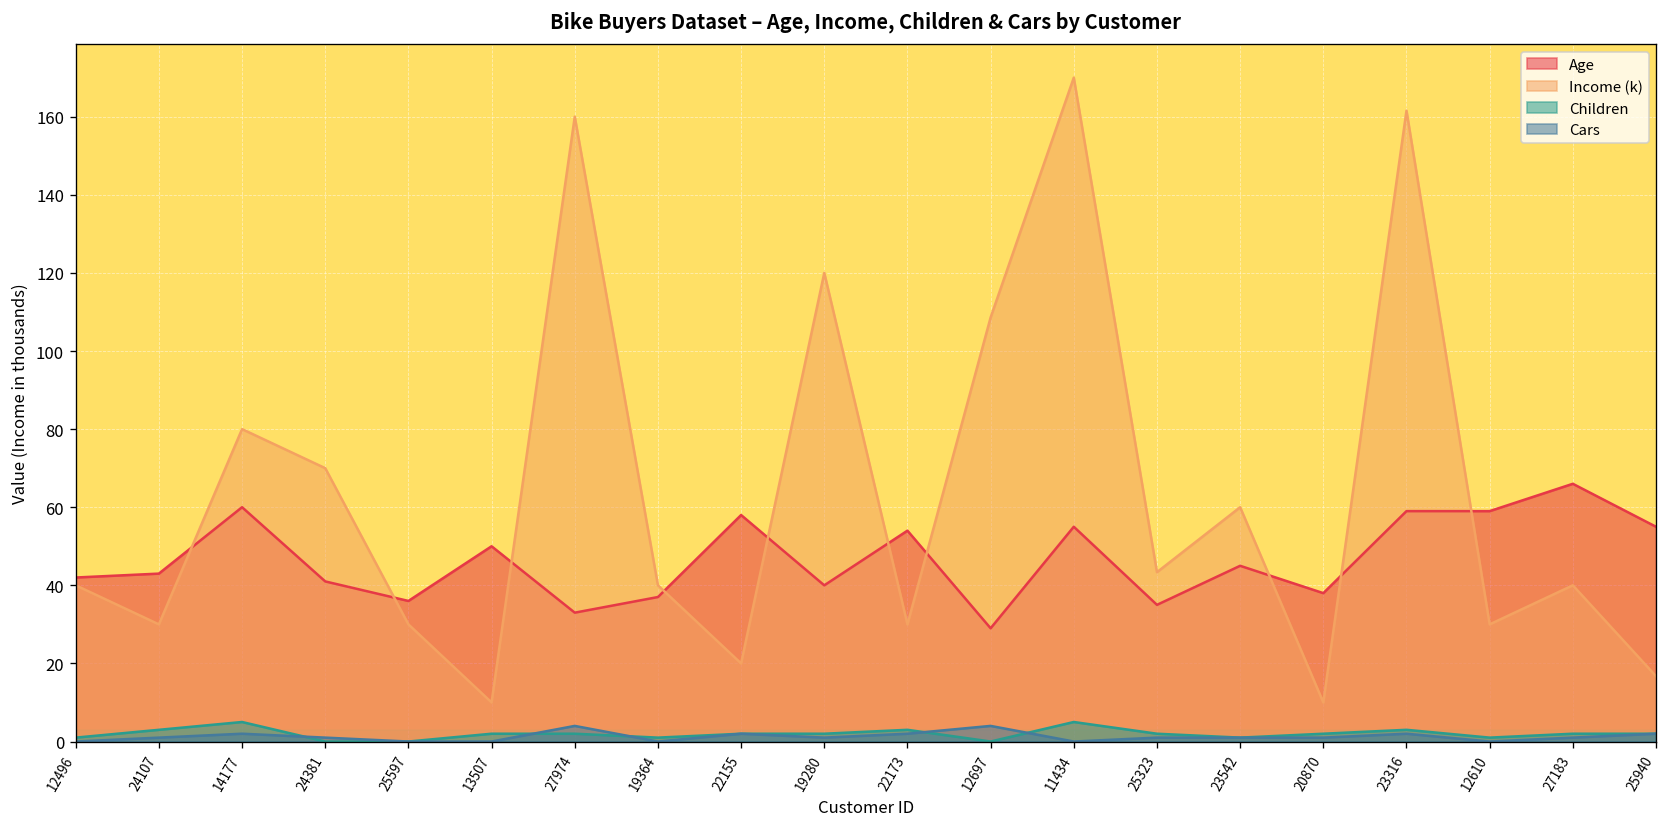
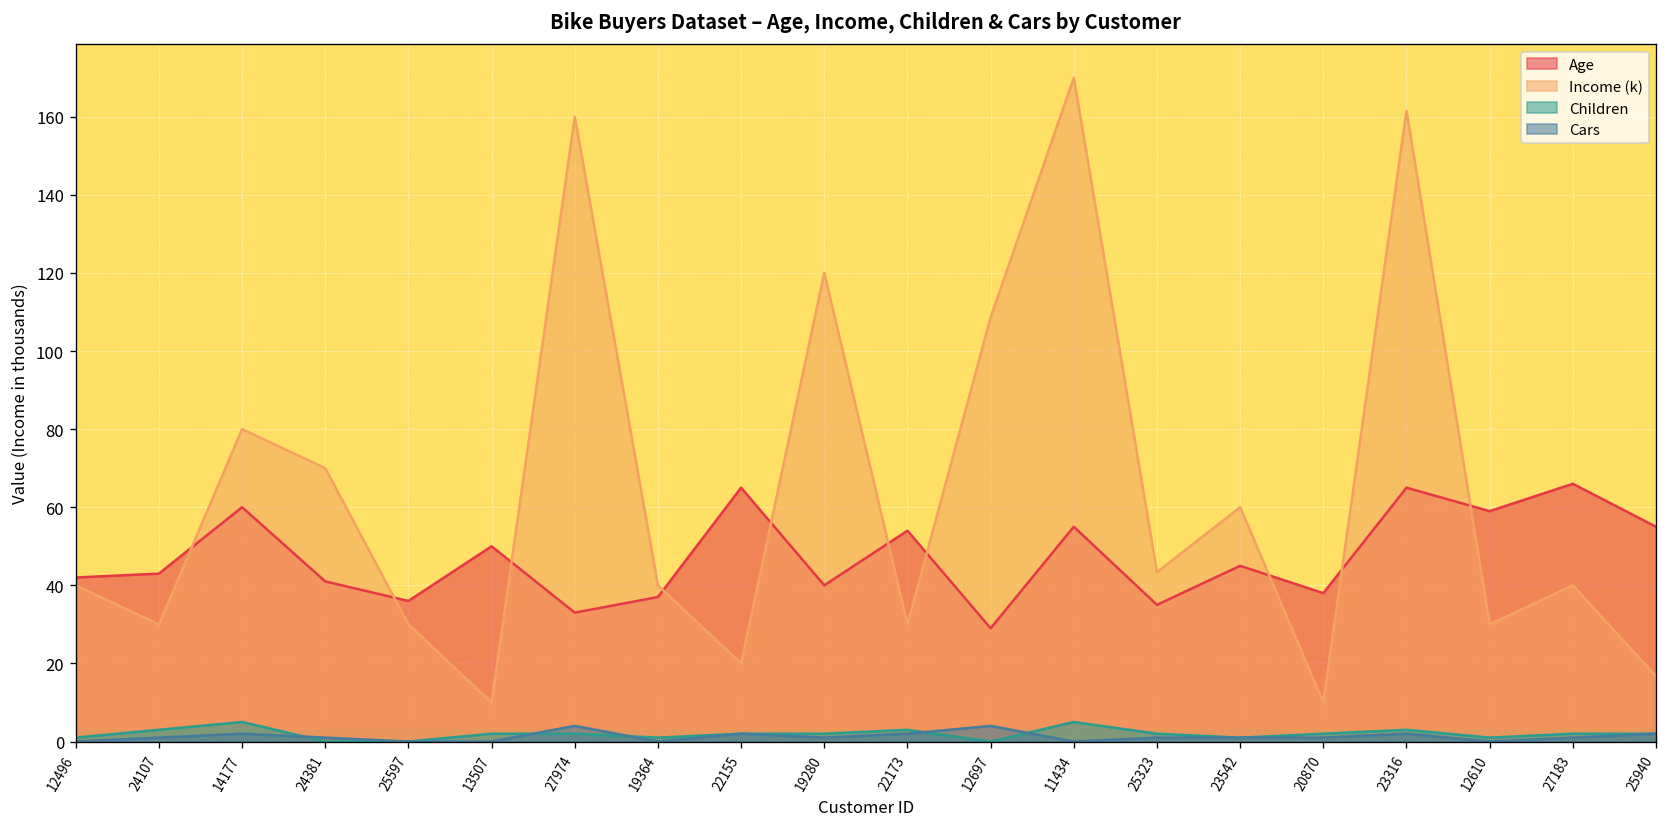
Age, 22155: 58 -> 65
Age, 23316: 59 -> 65
